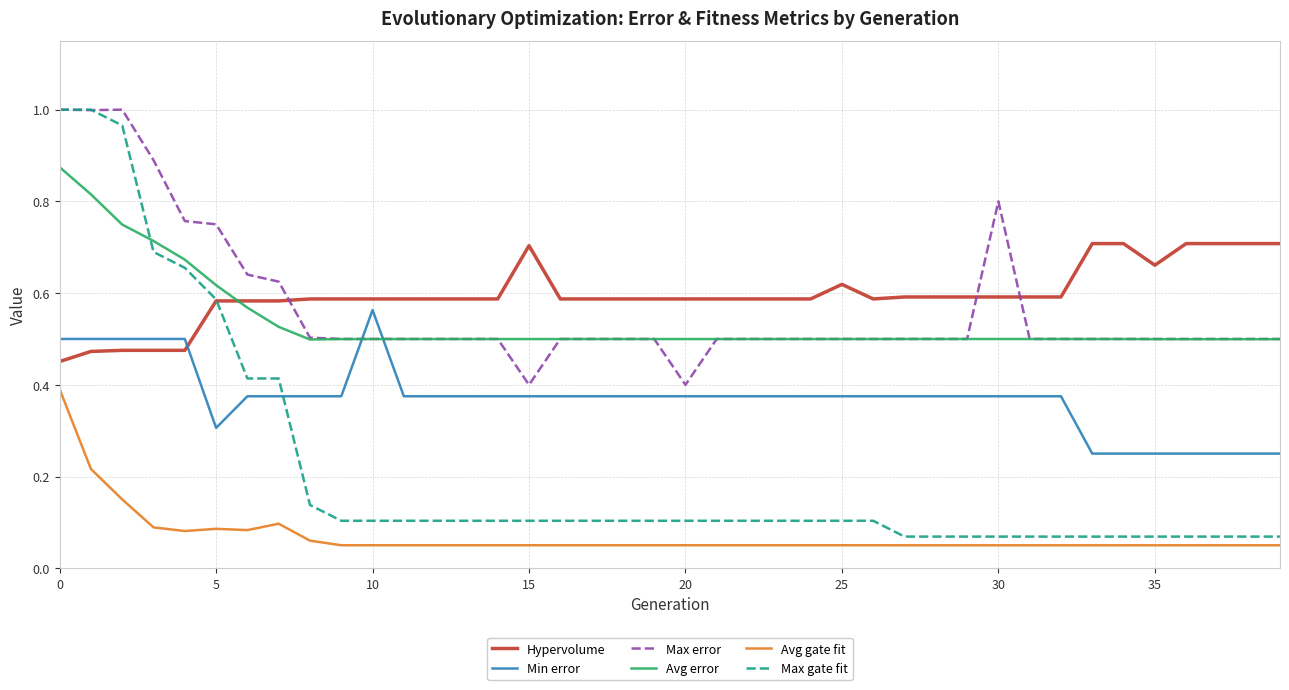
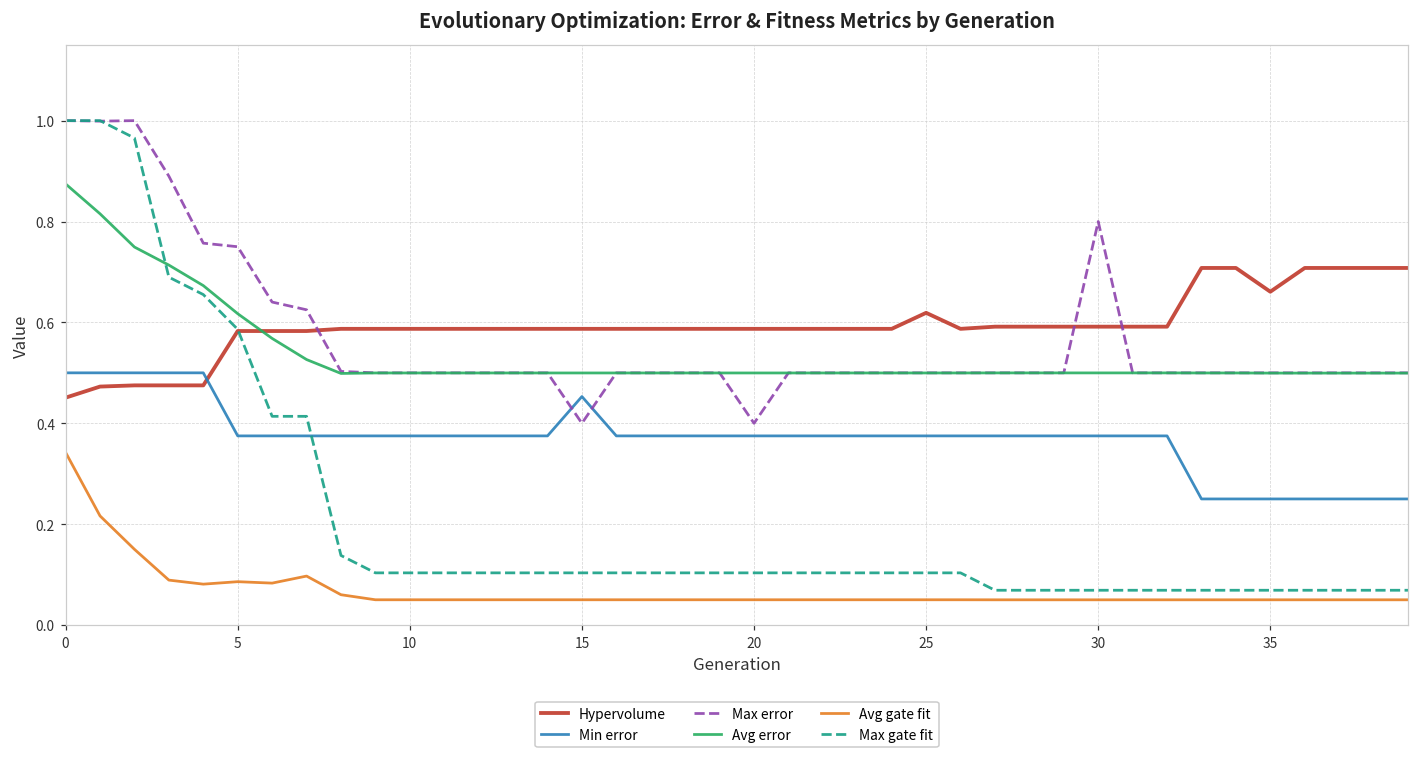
Avg gate fit, 0: 0.39 -> 0.34
Min error, 5: 0.31 -> 0.38
Min error, 10: 0.56 -> 0.38
Hypervolume, 15: 0.70 -> 0.59
Min error, 15: 0.38 -> 0.45
